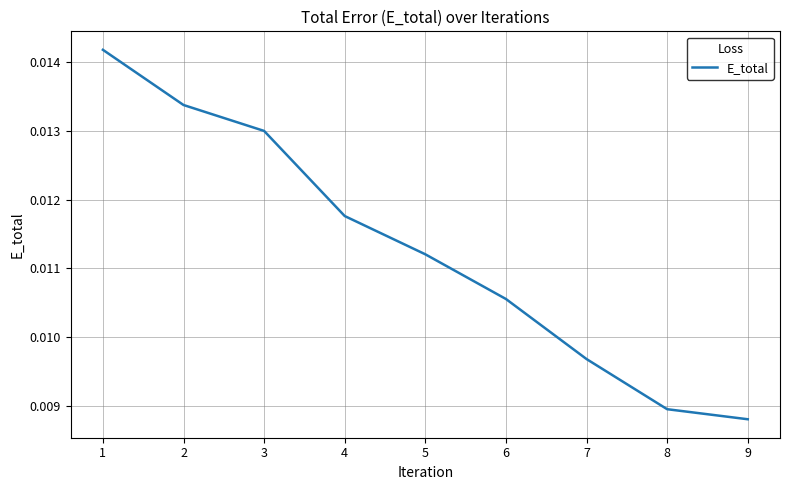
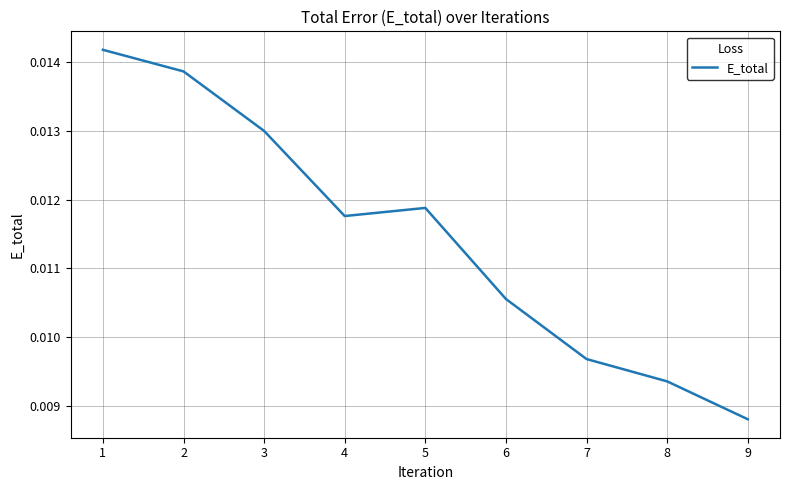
2: 0.0134 -> 0.0139
5: 0.0112 -> 0.0119
8: 0.0089 -> 0.0094
